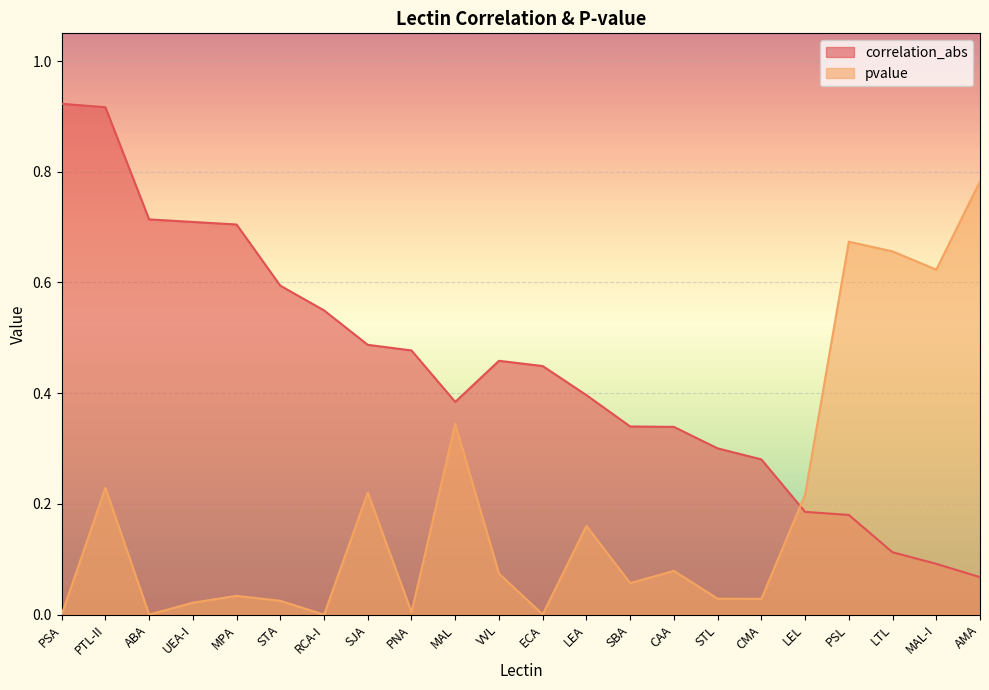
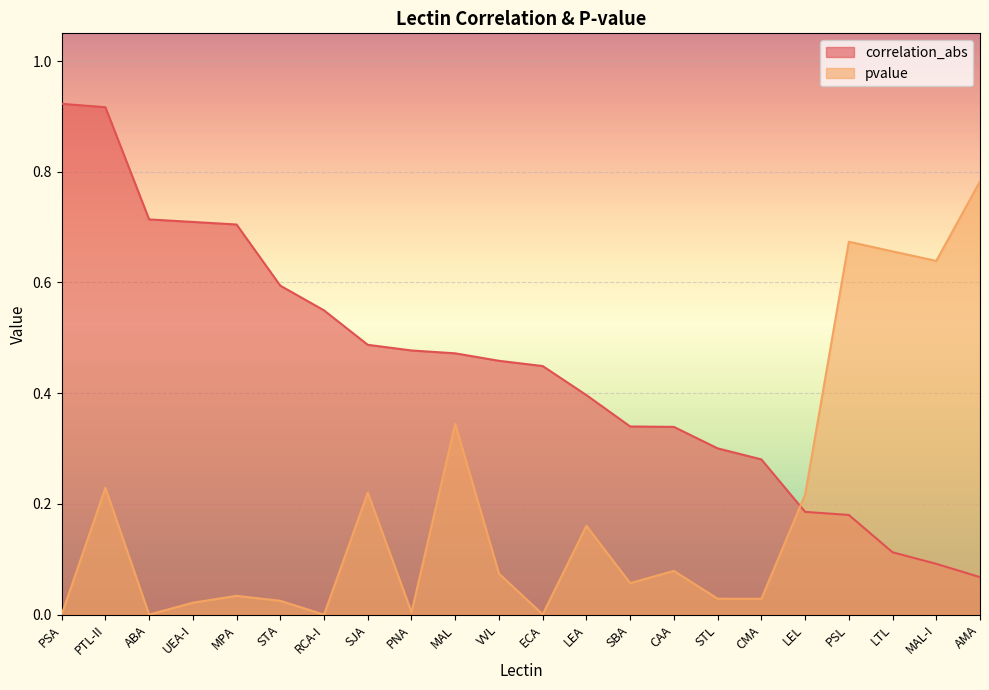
correlation_abs, MAL: 0.38 -> 0.47
pvalue, MAL-I: 0.62 -> 0.64
